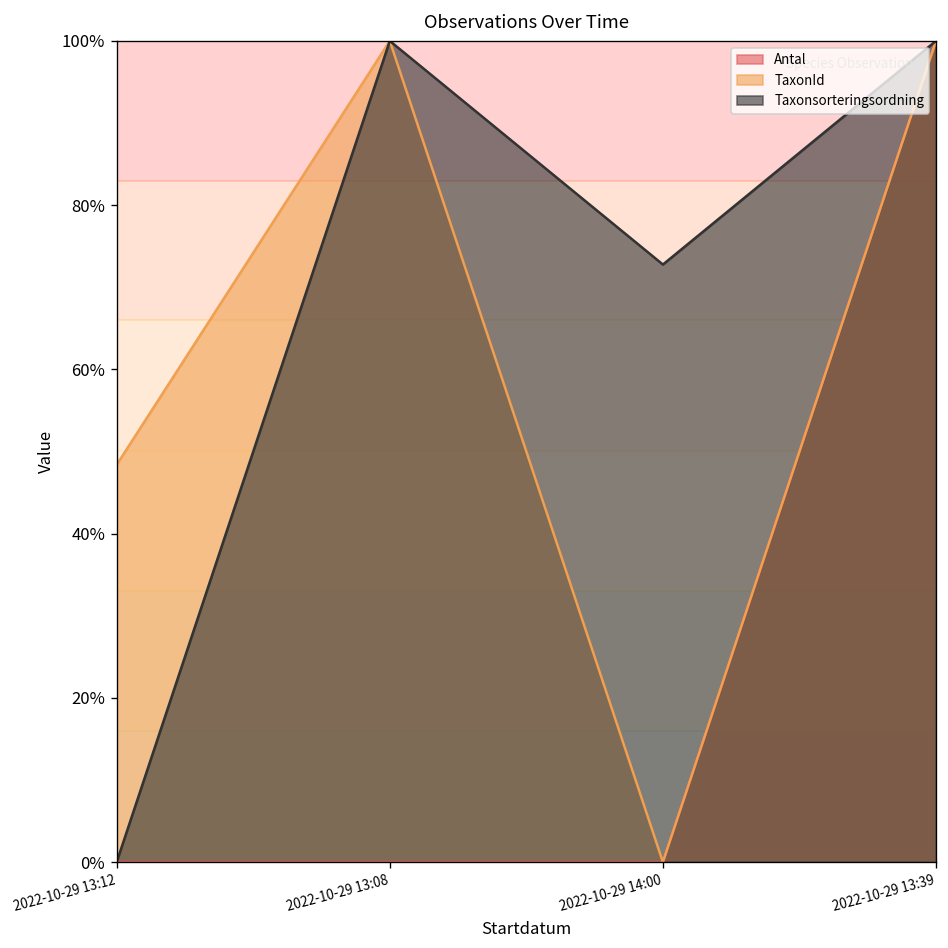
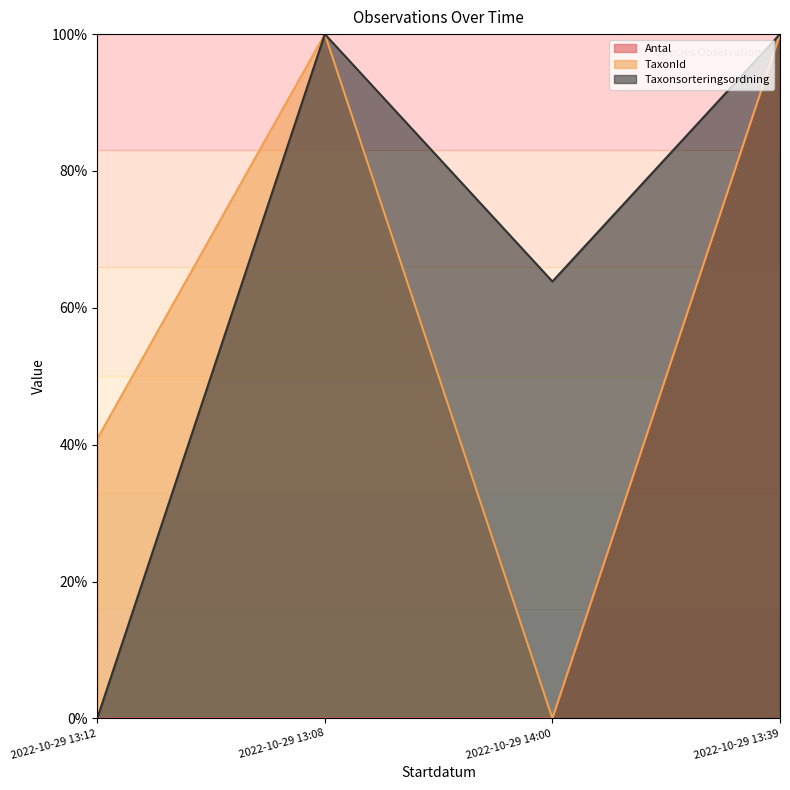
TaxonId, 2022-10-29 13:12: 48% -> 41%
Taxonsorteringsordning, 2022-10-29 14:00: 73% -> 64%
